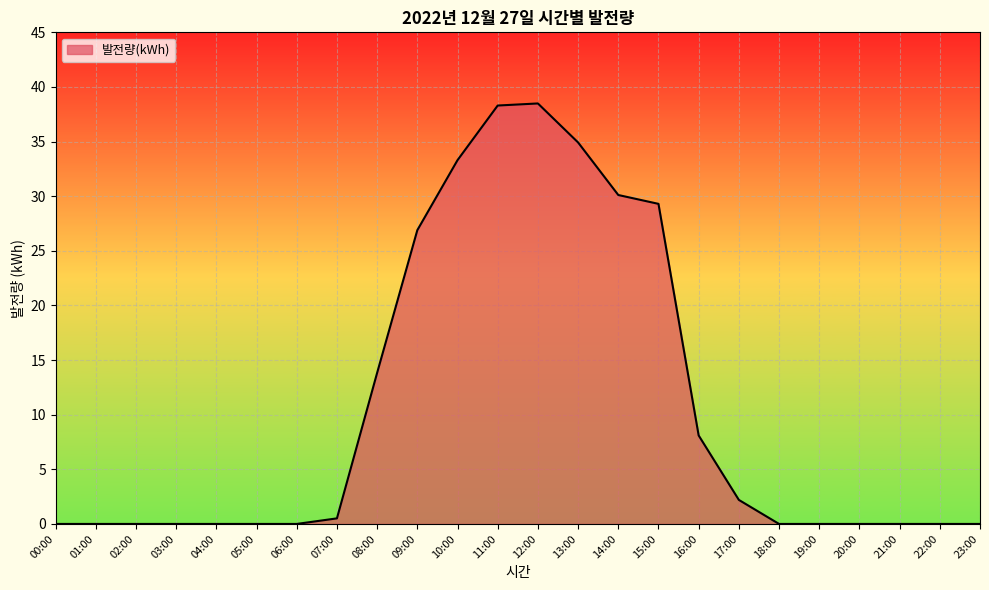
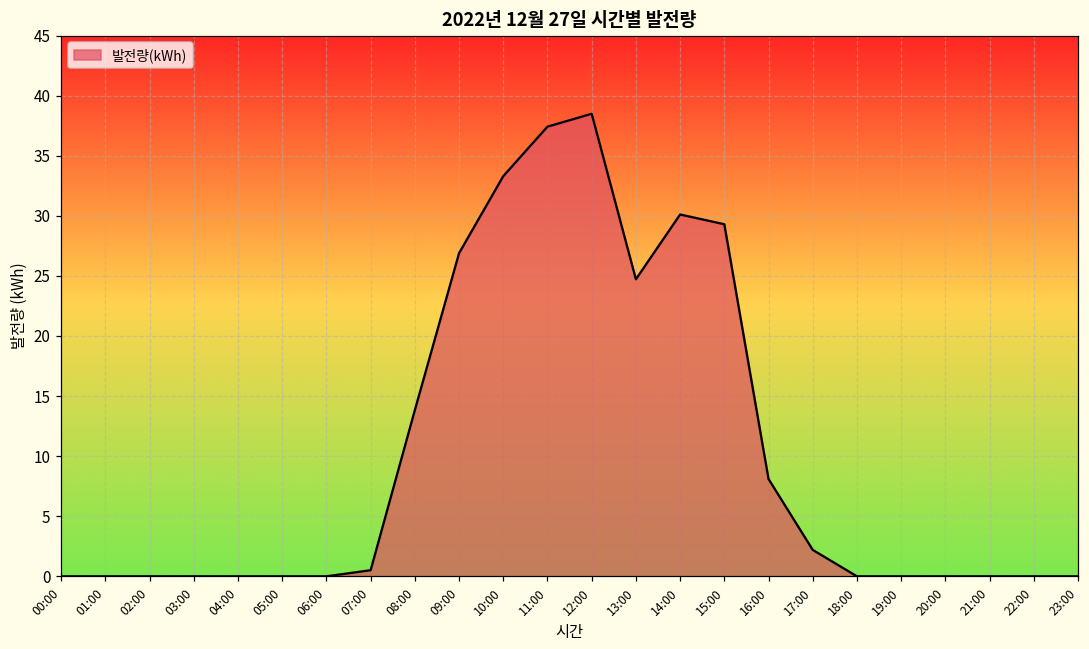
11:00: 38.3 -> 37.4
13:00: 34.9 -> 24.7
